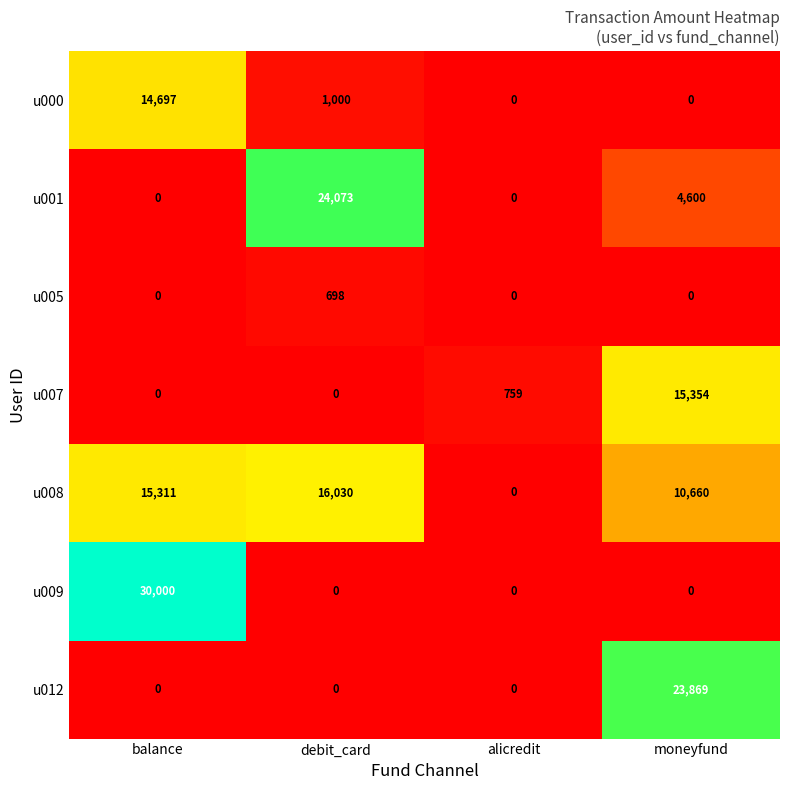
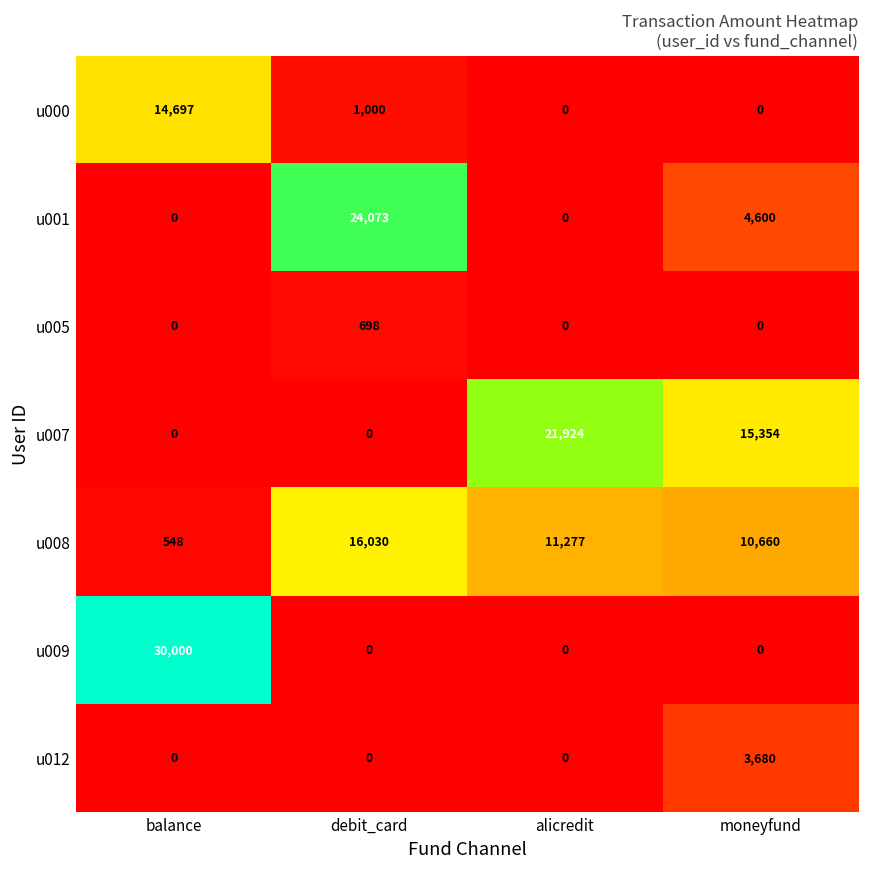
u007, alicredit: 759 -> 21,924
u008, balance: 15,311 -> 548
u008, alicredit: 0 -> 11,277
u012, moneyfund: 23,869 -> 3,680
